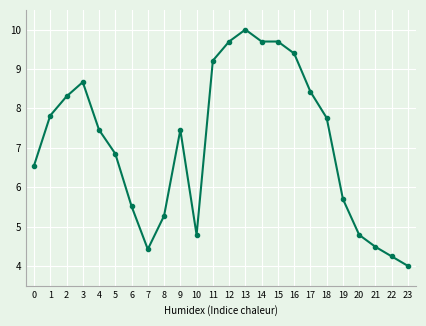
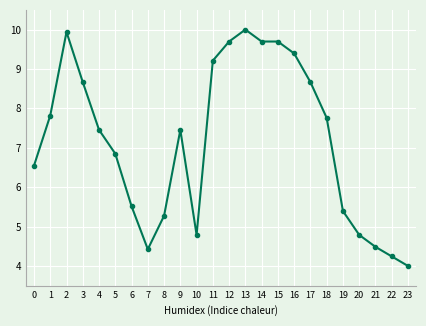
2: 8.3 -> 9.9
17: 8.4 -> 8.7
19: 5.7 -> 5.4
